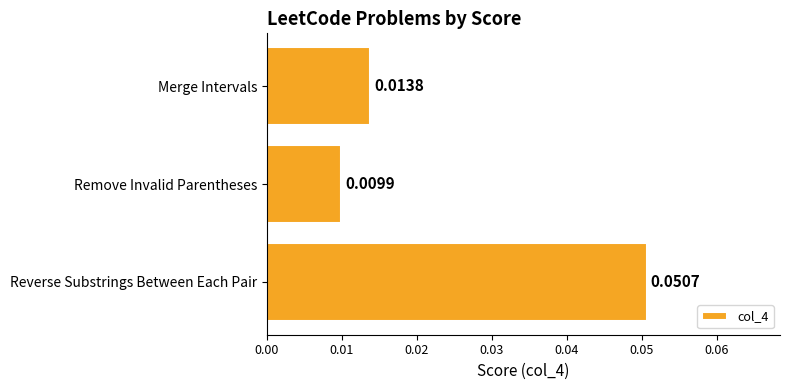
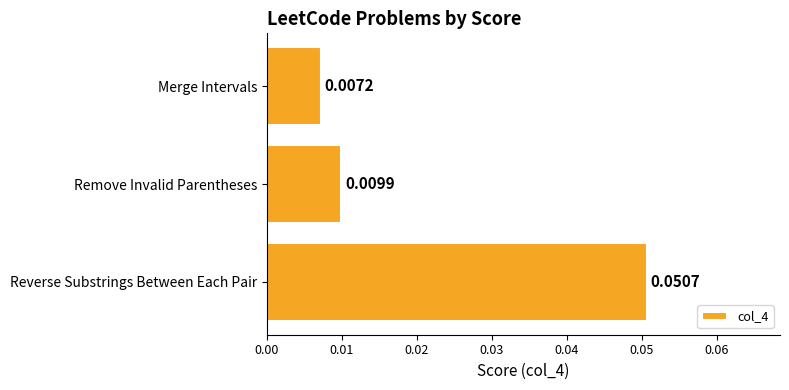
Merge Intervals: 0.0138 -> 0.0072
